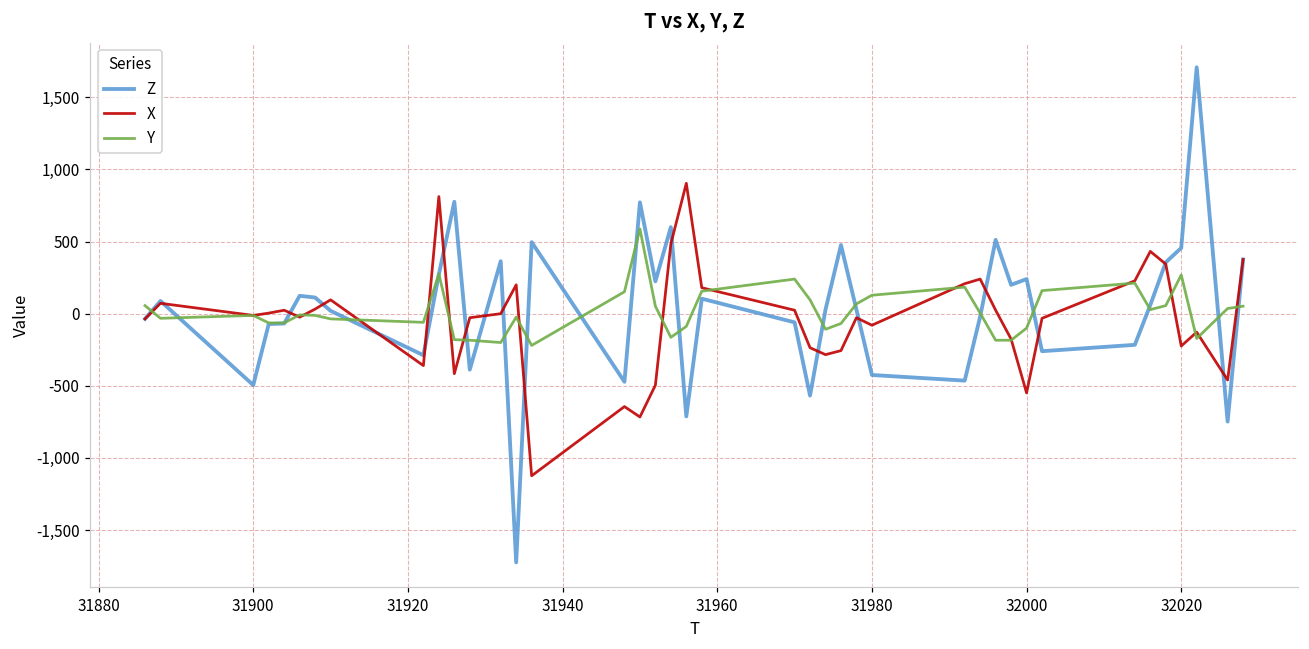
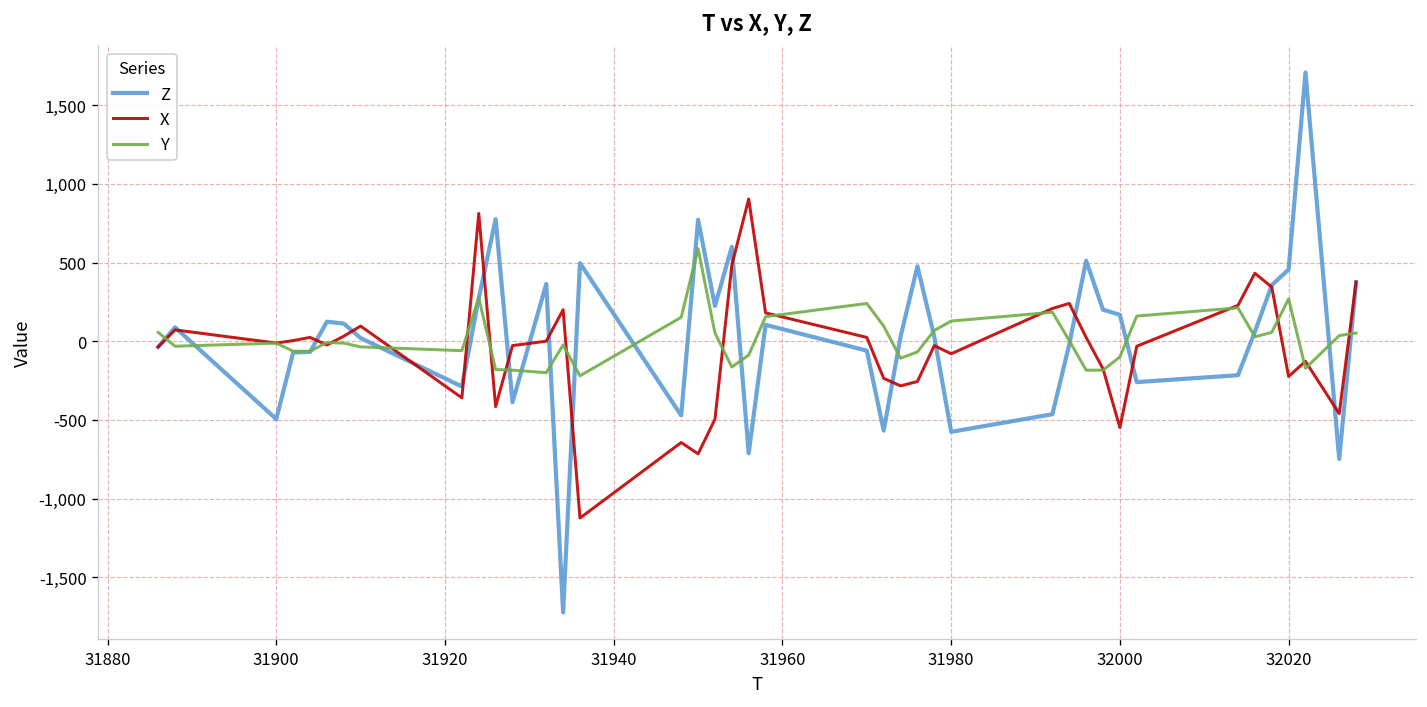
Z, 31980: -430 -> -580
Z, 32000: 240 -> 170
